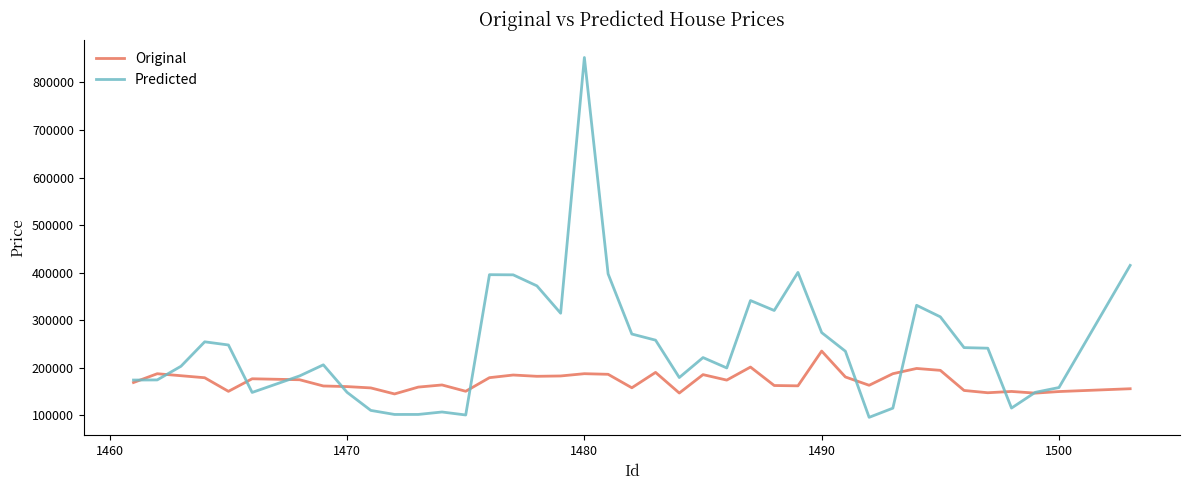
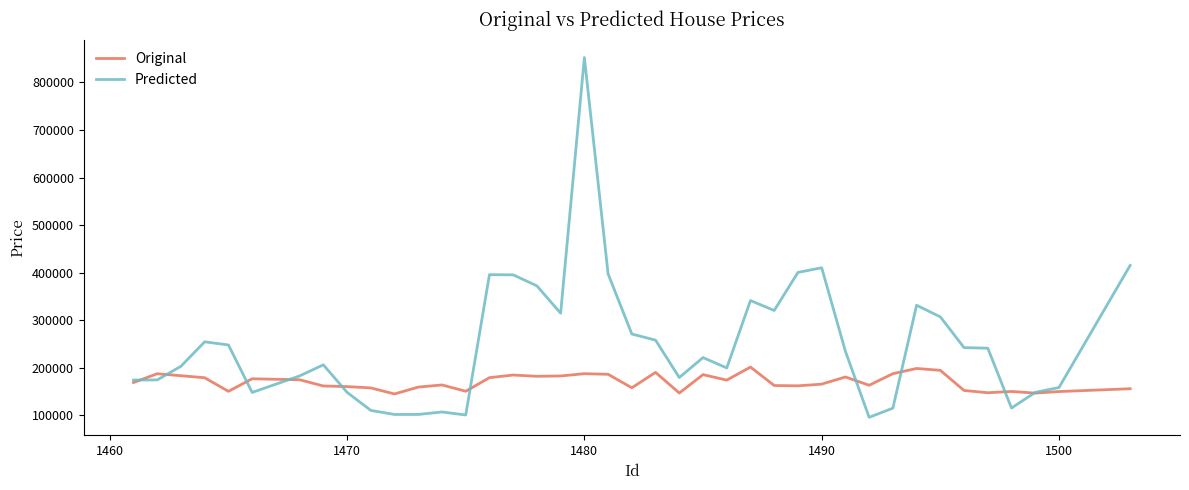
Original, 1490: 240000 -> 170000
Predicted, 1490: 270000 -> 410000
